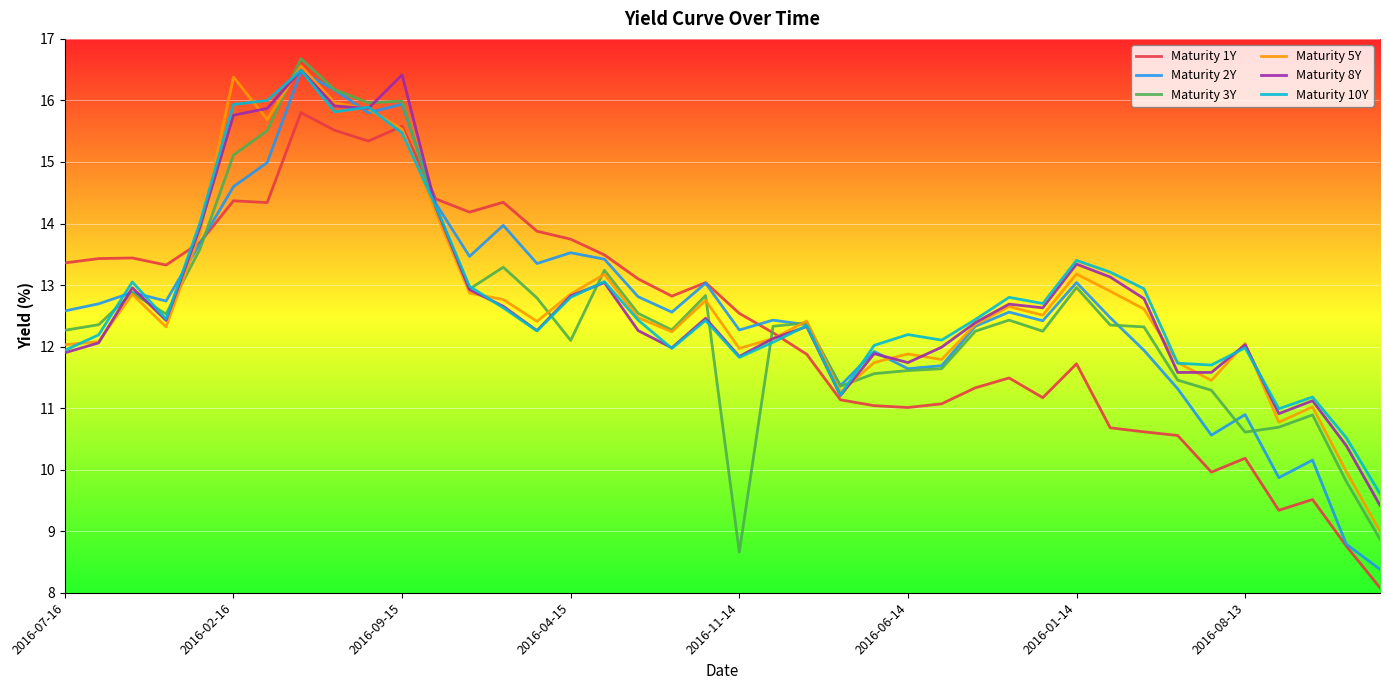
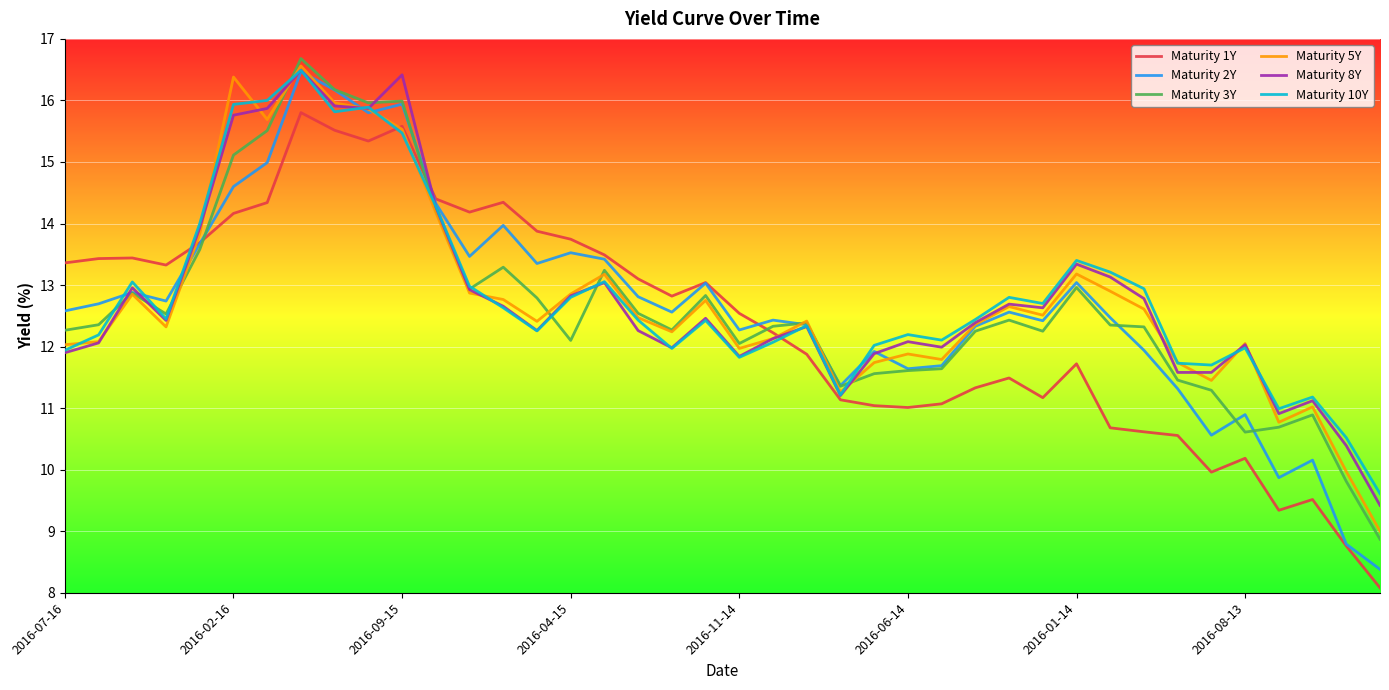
Maturity 1Y, 2016-02-16: 14.4 -> 14.2
Maturity 3Y, 2016-11-14: 8.7 -> 12.1
Maturity 8Y, 2016-06-14: 11.7 -> 12.1
